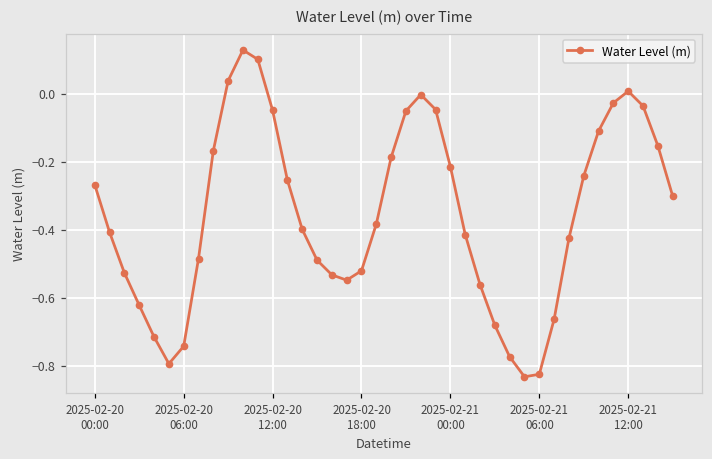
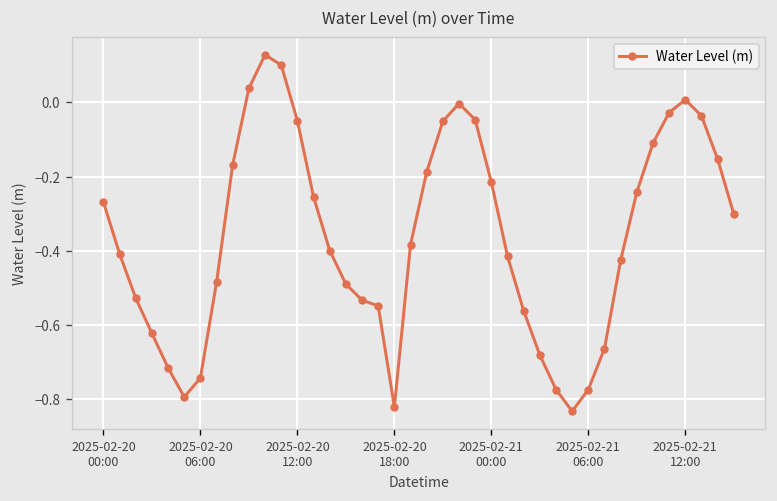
2025-02-20 18:00: -0.52 -> -0.82
2025-02-21 06:00: -0.83 -> -0.77
